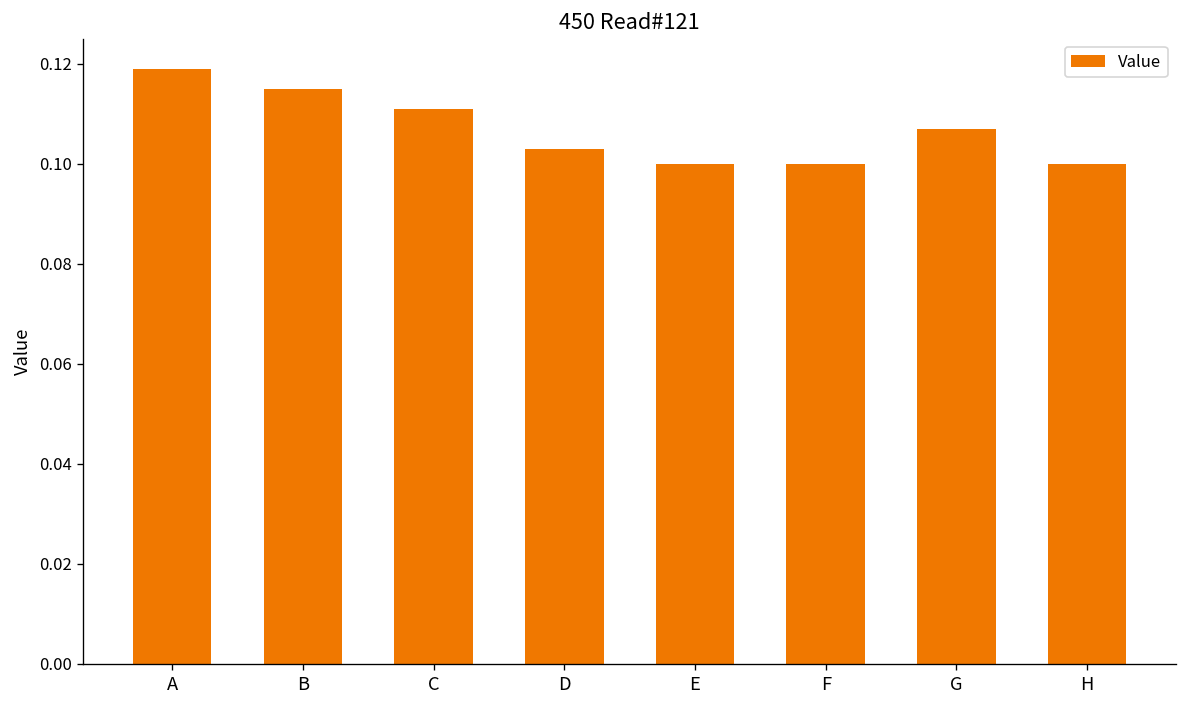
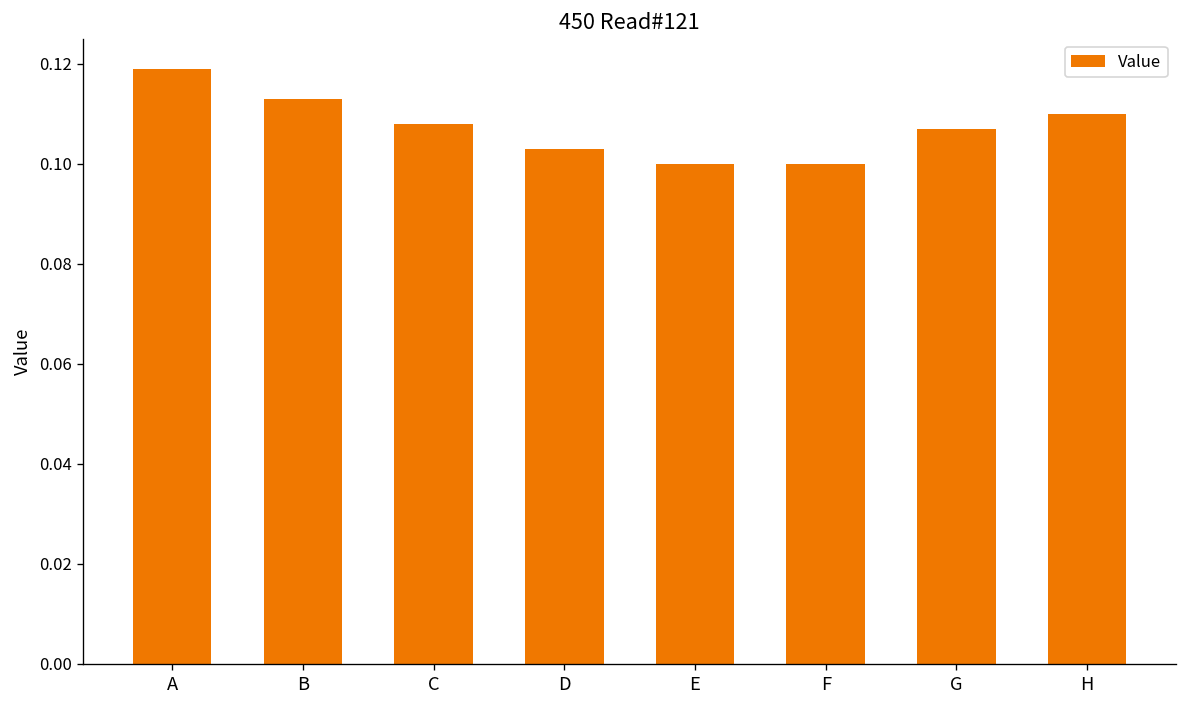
B: 0.115 -> 0.113
C: 0.111 -> 0.108
H: 0.10 -> 0.11
